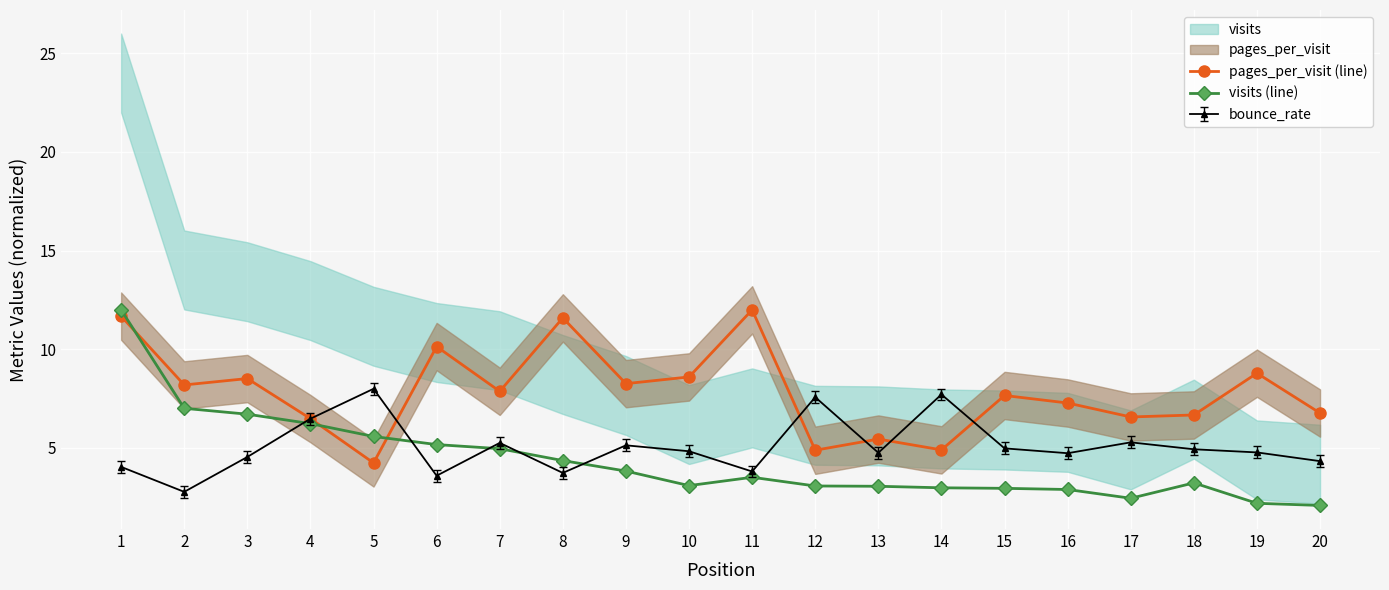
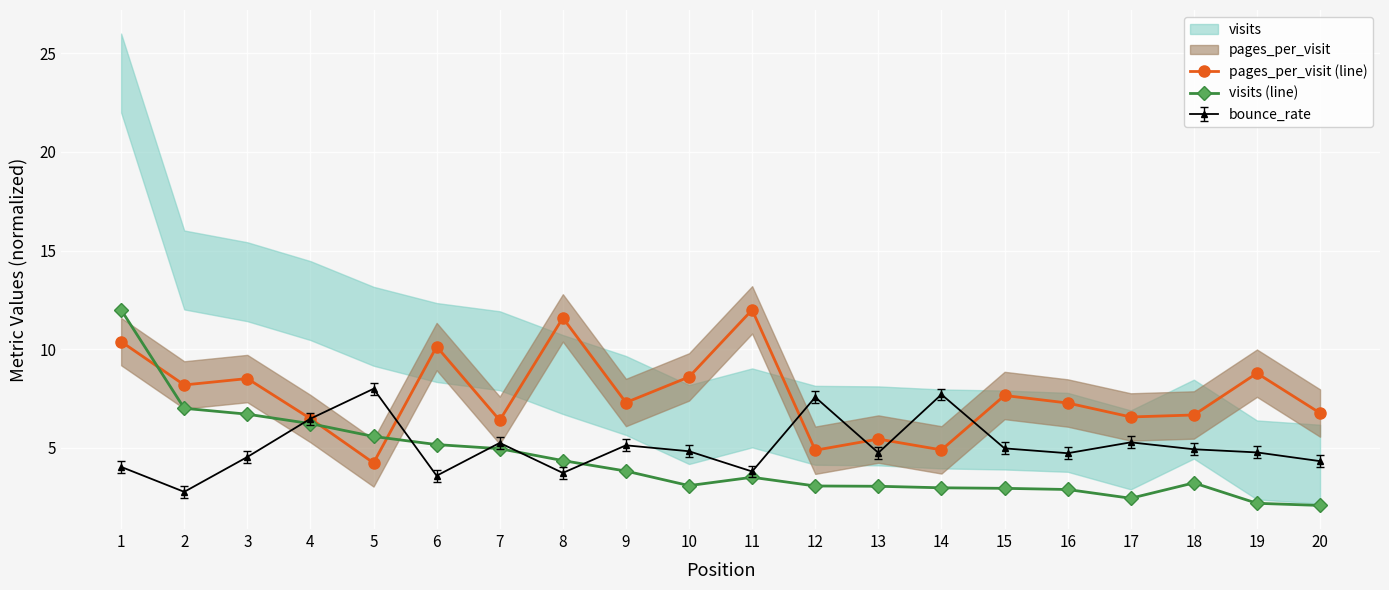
pages_per_visit (line), 1: 11.7 -> 10.4
pages_per_visit (line), 7: 7.9 -> 6.4
pages_per_visit (line), 9: 8.3 -> 7.3
